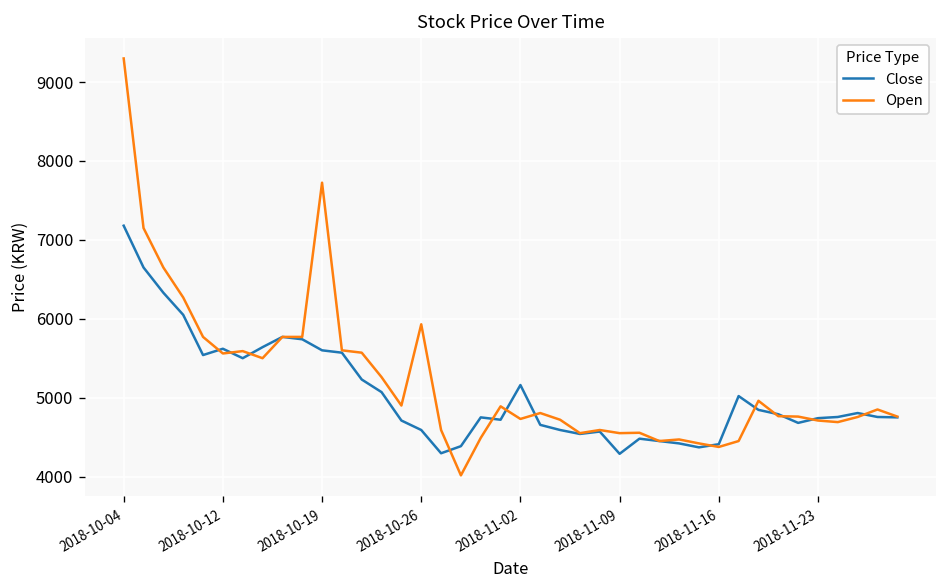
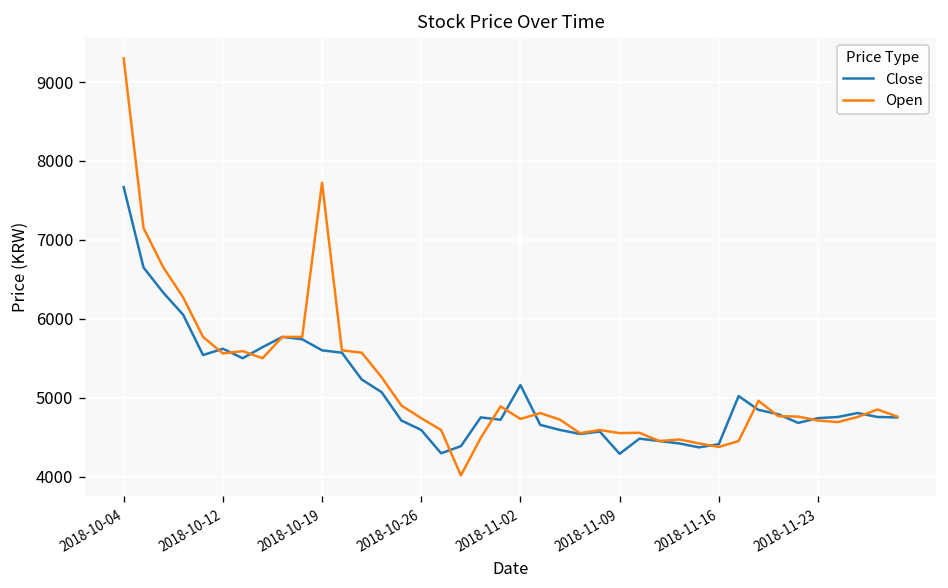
Close, 2018-10-04: 7200 -> 7700
Open, 2018-10-26: 5900 -> 4700
